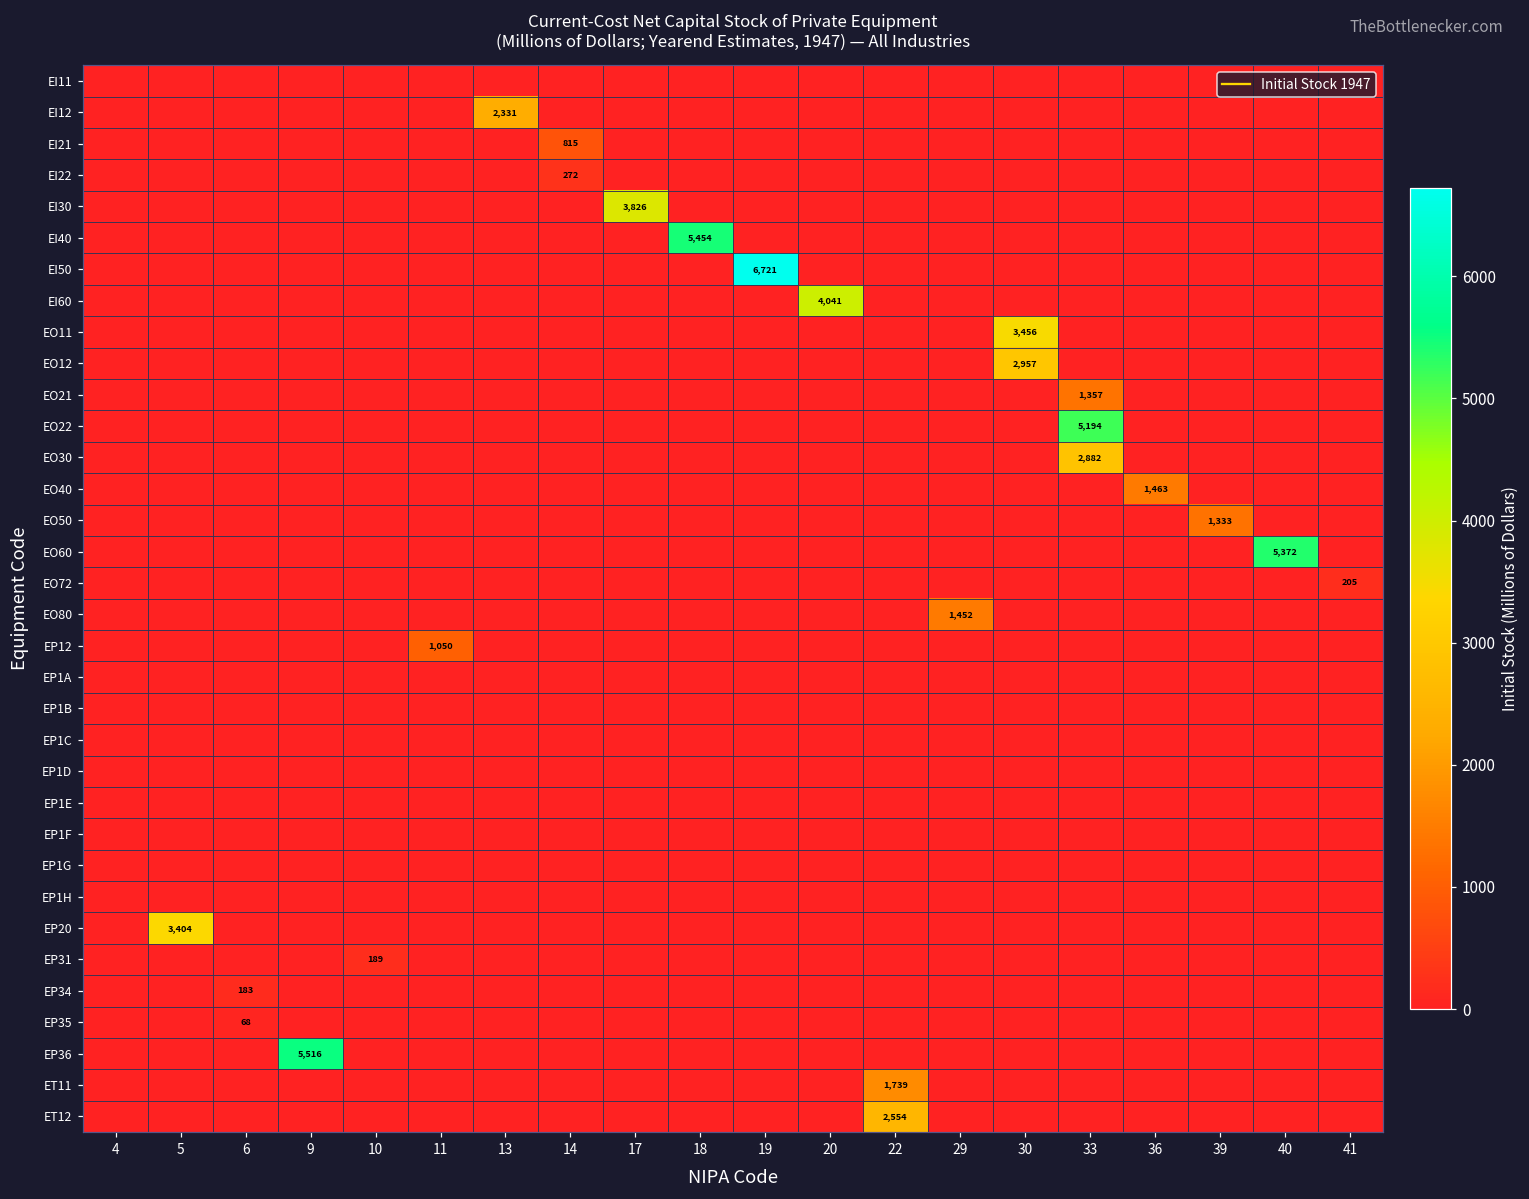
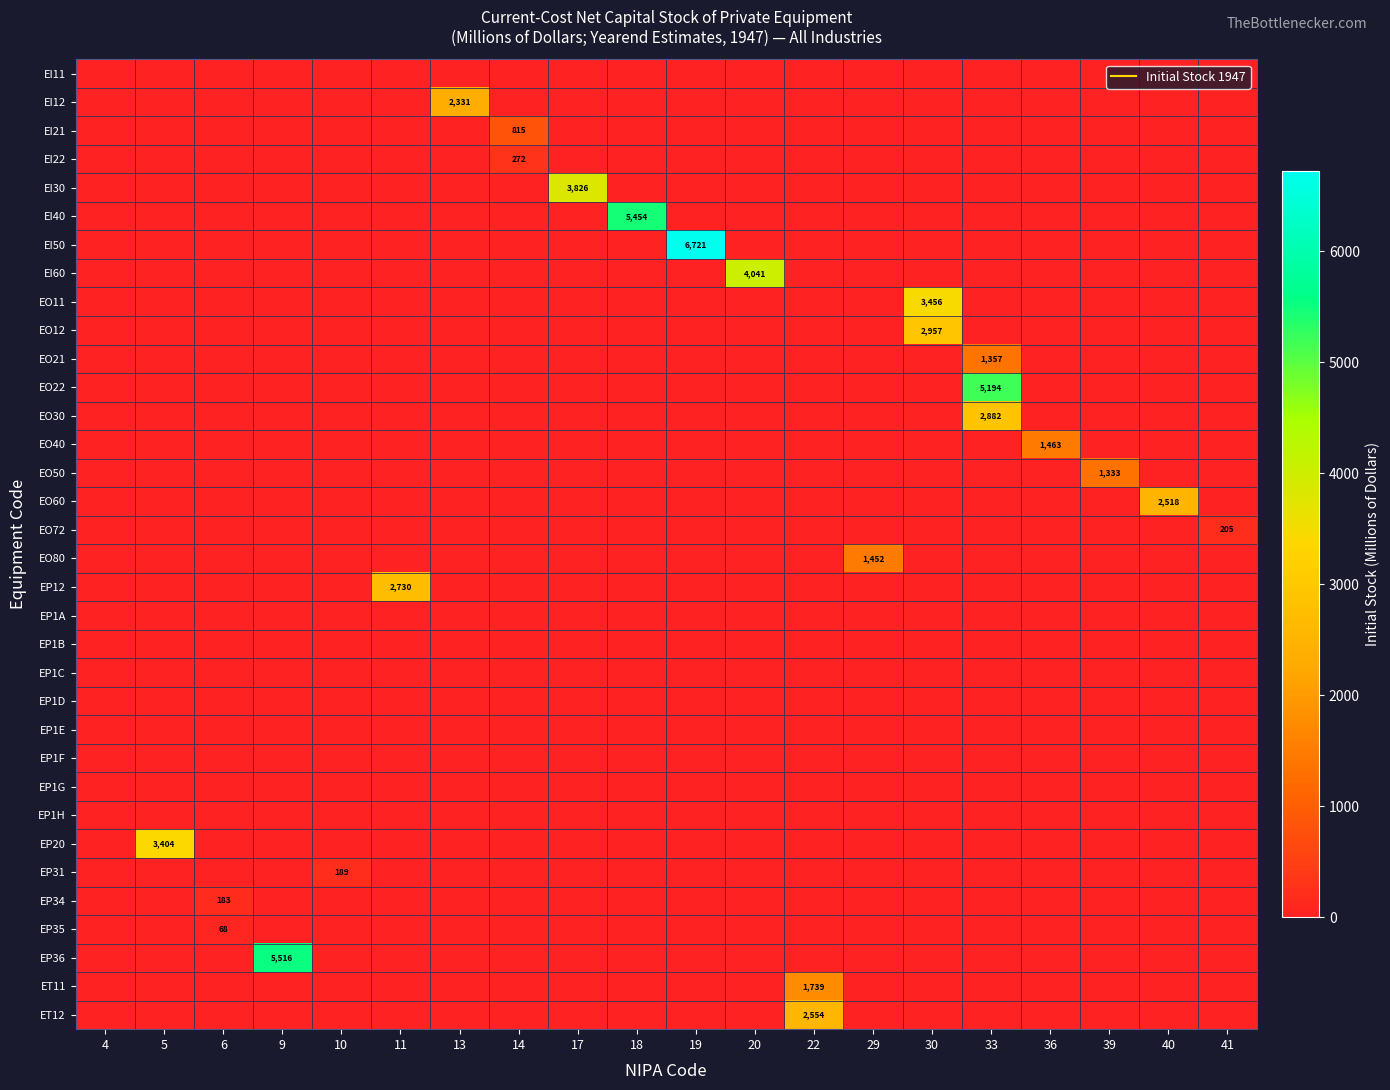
EO60, 40: 5,372 -> 2,518
EP12, 11: 1,050 -> 2,730
